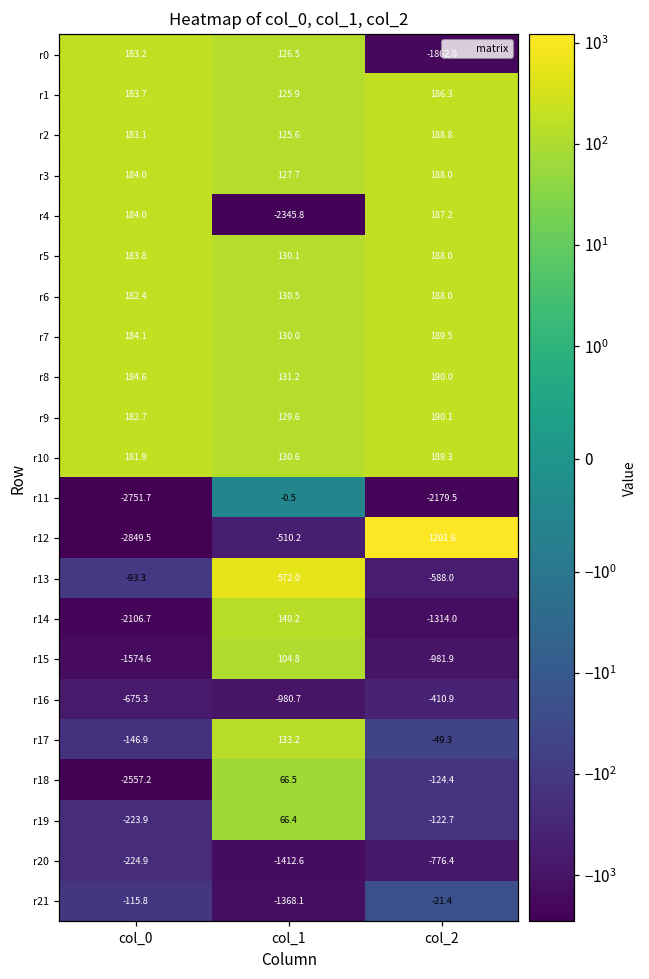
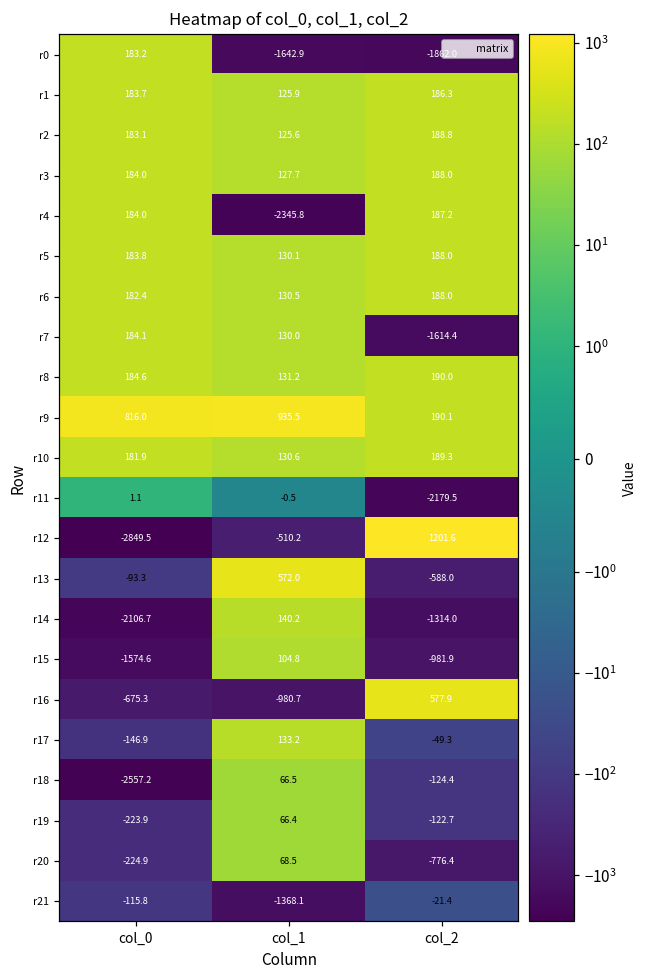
r0, col_1: 126.5 -> -1642.9
r7, col_2: 189.5 -> -1614.4
r9, col_0: 182.7 -> 816.0
r9, col_1: 129.6 -> 935.5
r11, col_0: -2751.7 -> 1.1
r16, col_2: -410.9 -> 577.9
r20, col_1: -1412.6 -> 68.5
